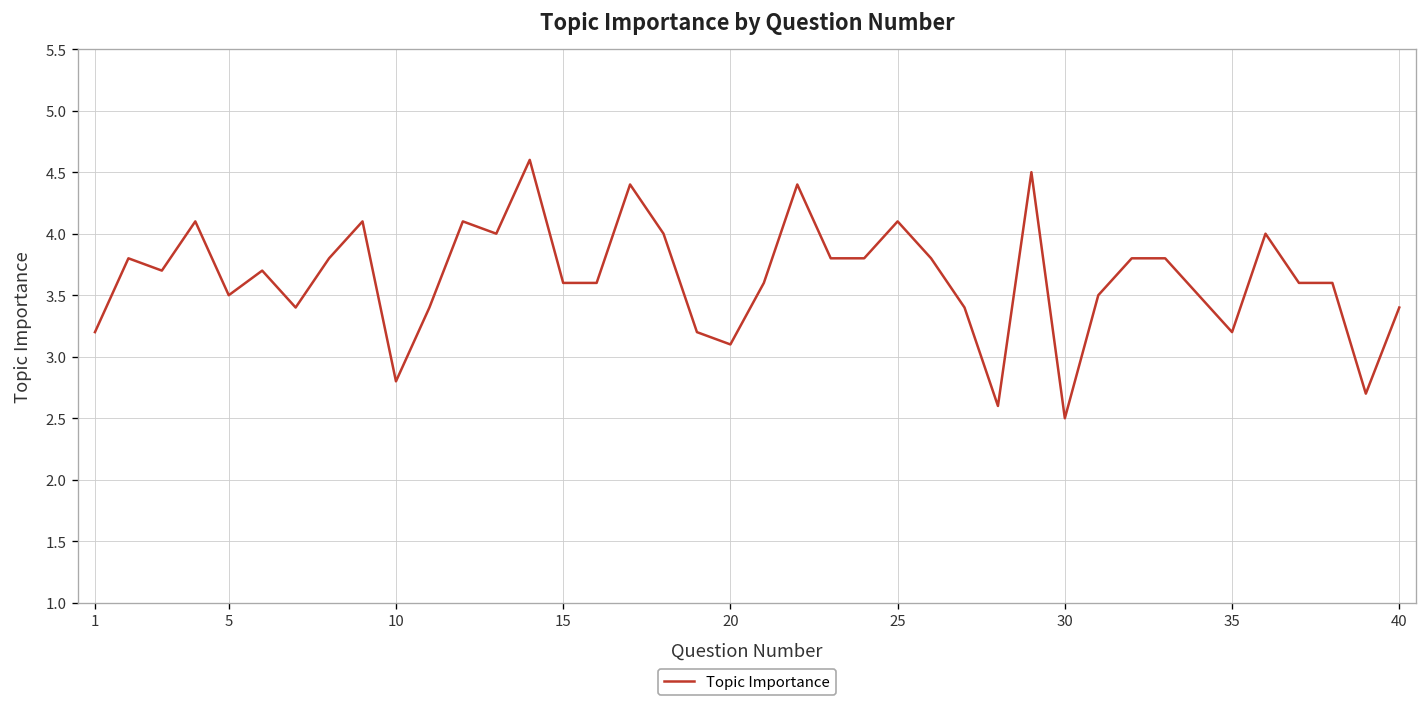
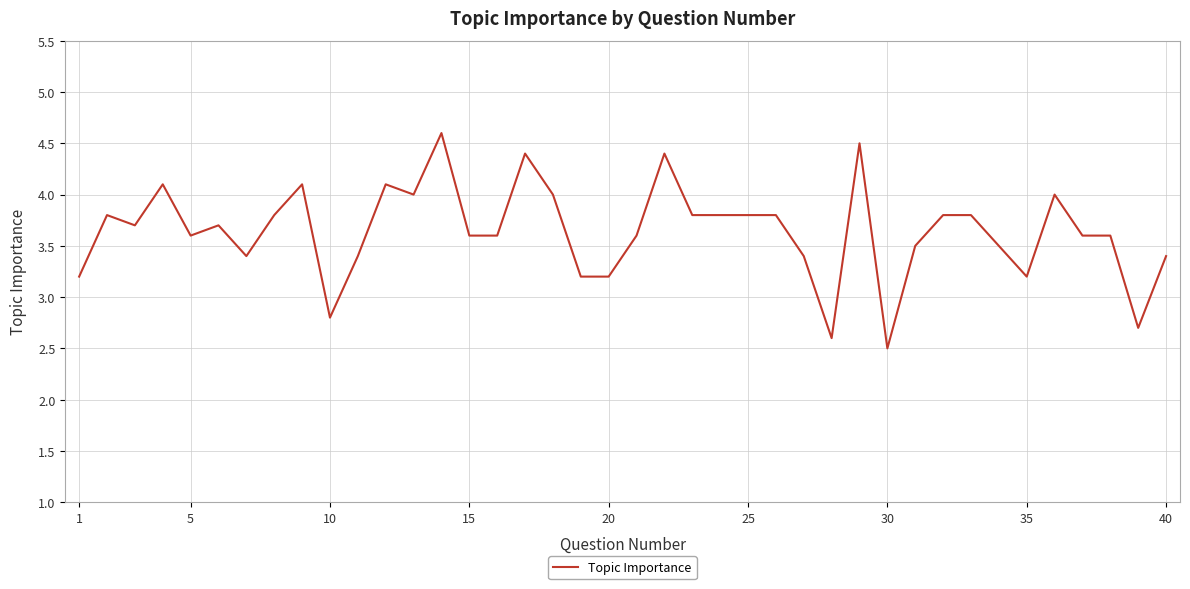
5: 3.5 -> 3.6
20: 3.1 -> 3.2
25: 4.1 -> 3.8
